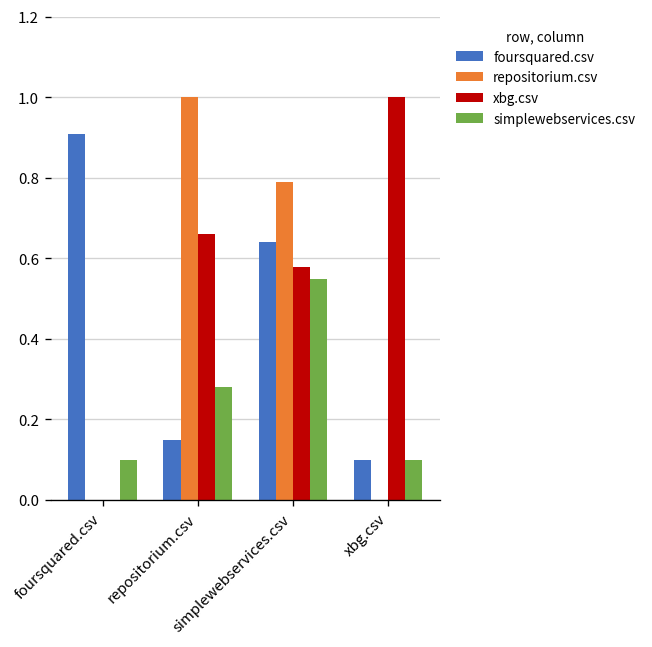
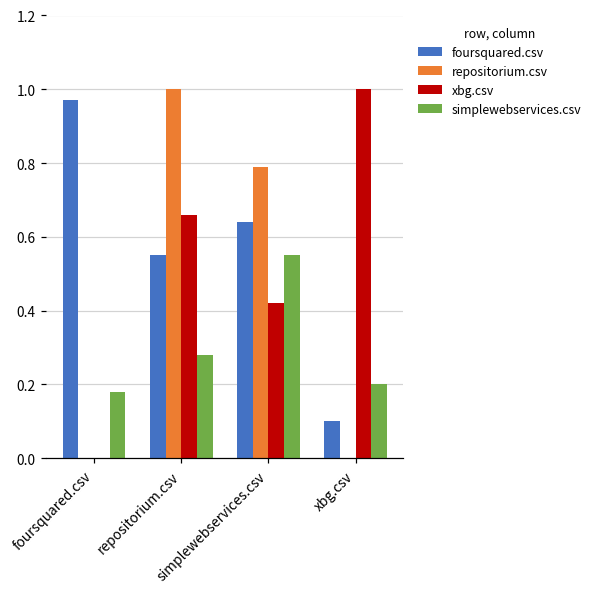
foursquared.csv, foursquared.csv: 0.91 -> 0.97
simplewebservices.csv, foursquared.csv: 0.10 -> 0.18
foursquared.csv, repositorium.csv: 0.15 -> 0.55
xbg.csv, simplewebservices.csv: 0.58 -> 0.42
simplewebservices.csv, xbg.csv: 0.1 -> 0.2
